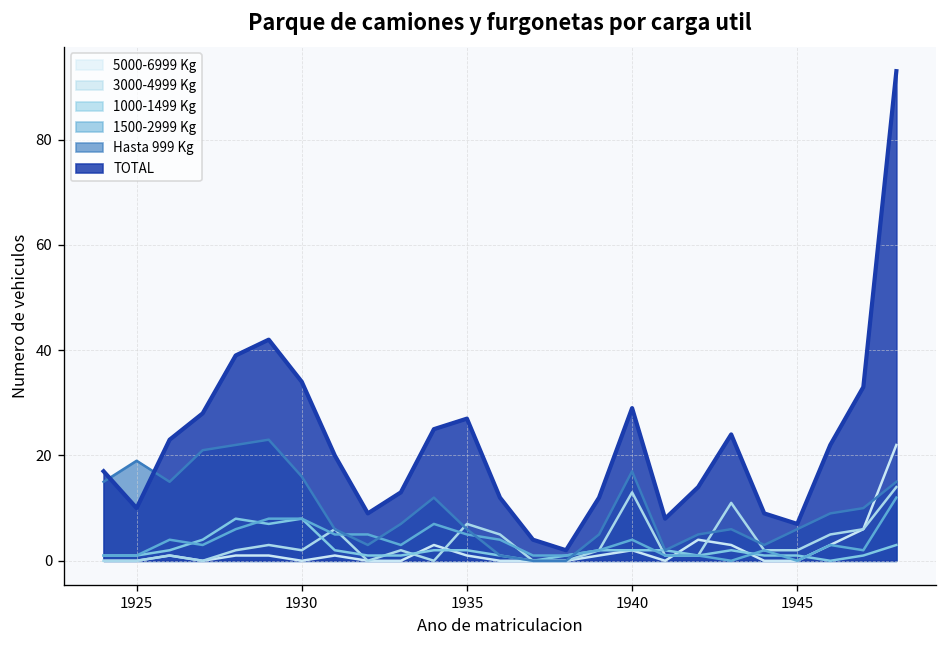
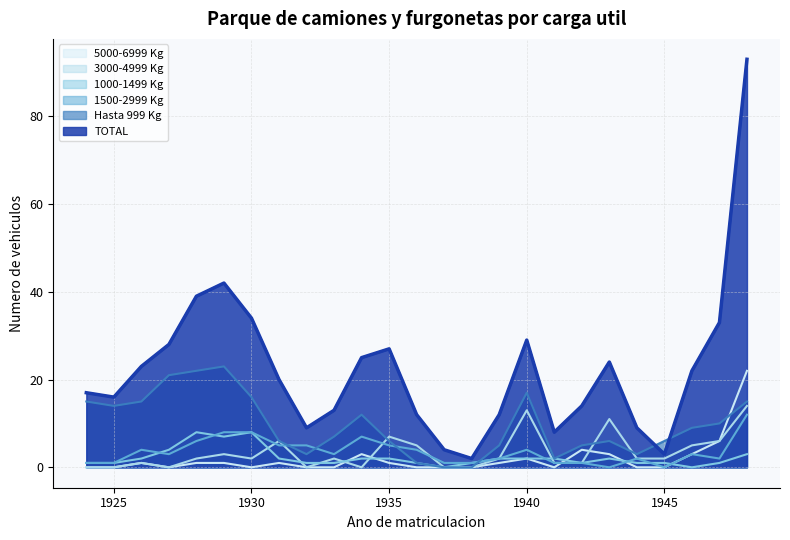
Hasta 999 Kg, 1925: 19 -> 14
TOTAL, 1925: 10 -> 16
TOTAL, 1945: 7 -> 3
